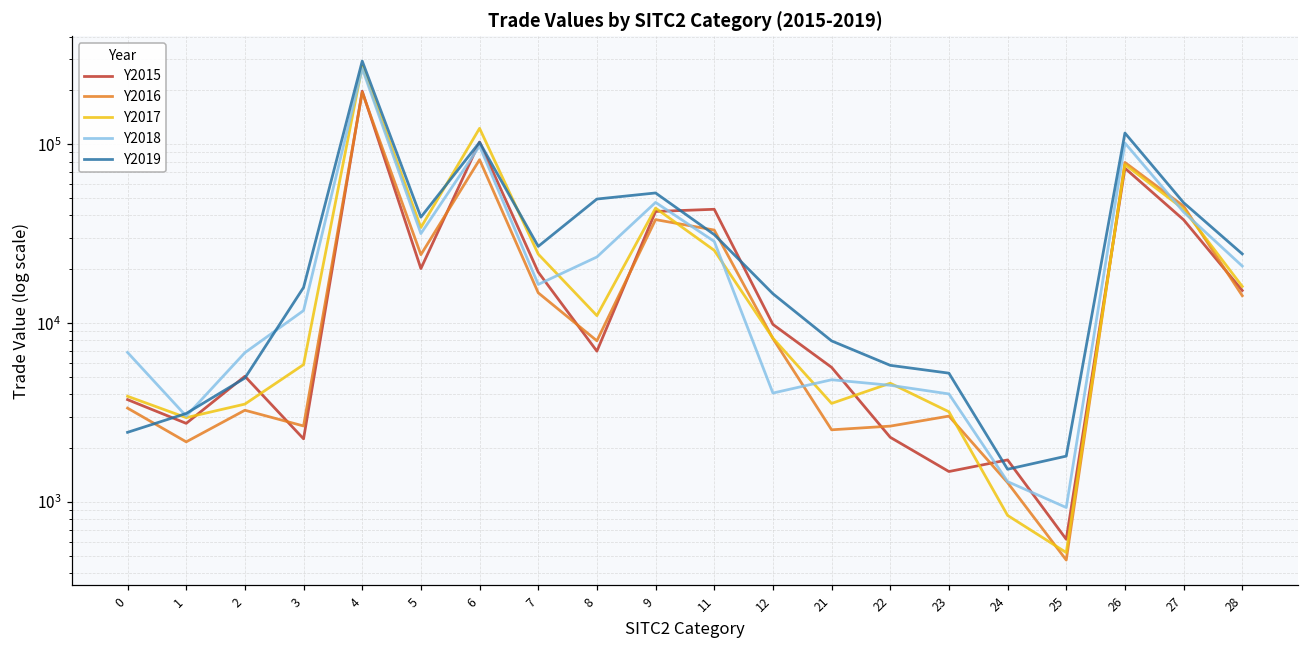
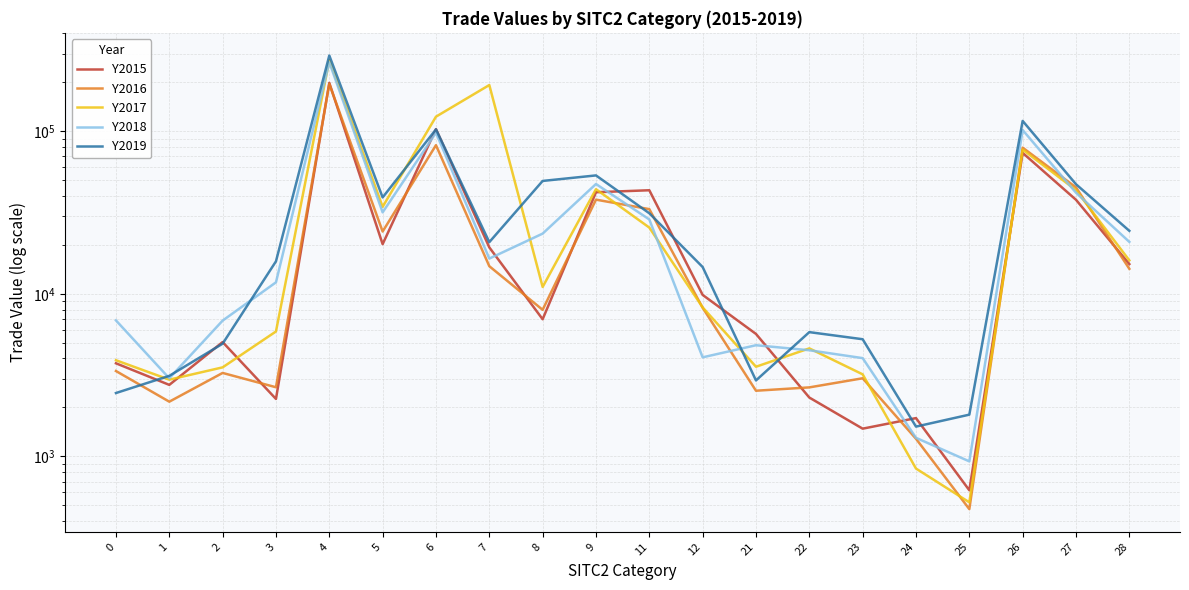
Y2017, 7: 24000 -> 190000
Y2019, 7: 27000 -> 21000
Y2019, 21: 8000 -> 2900
